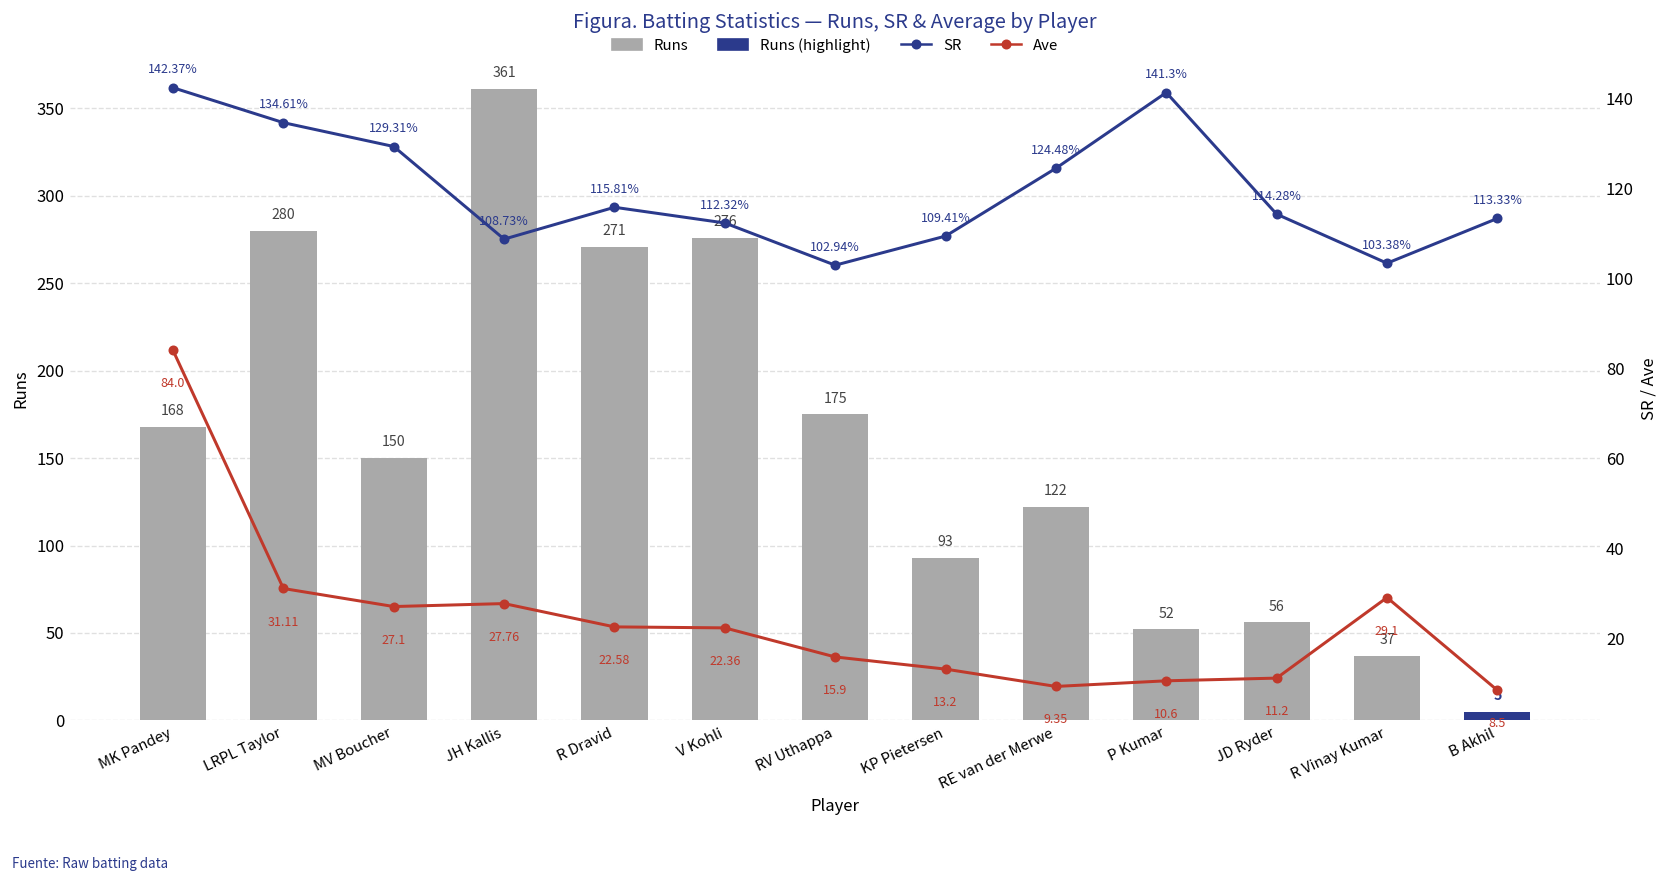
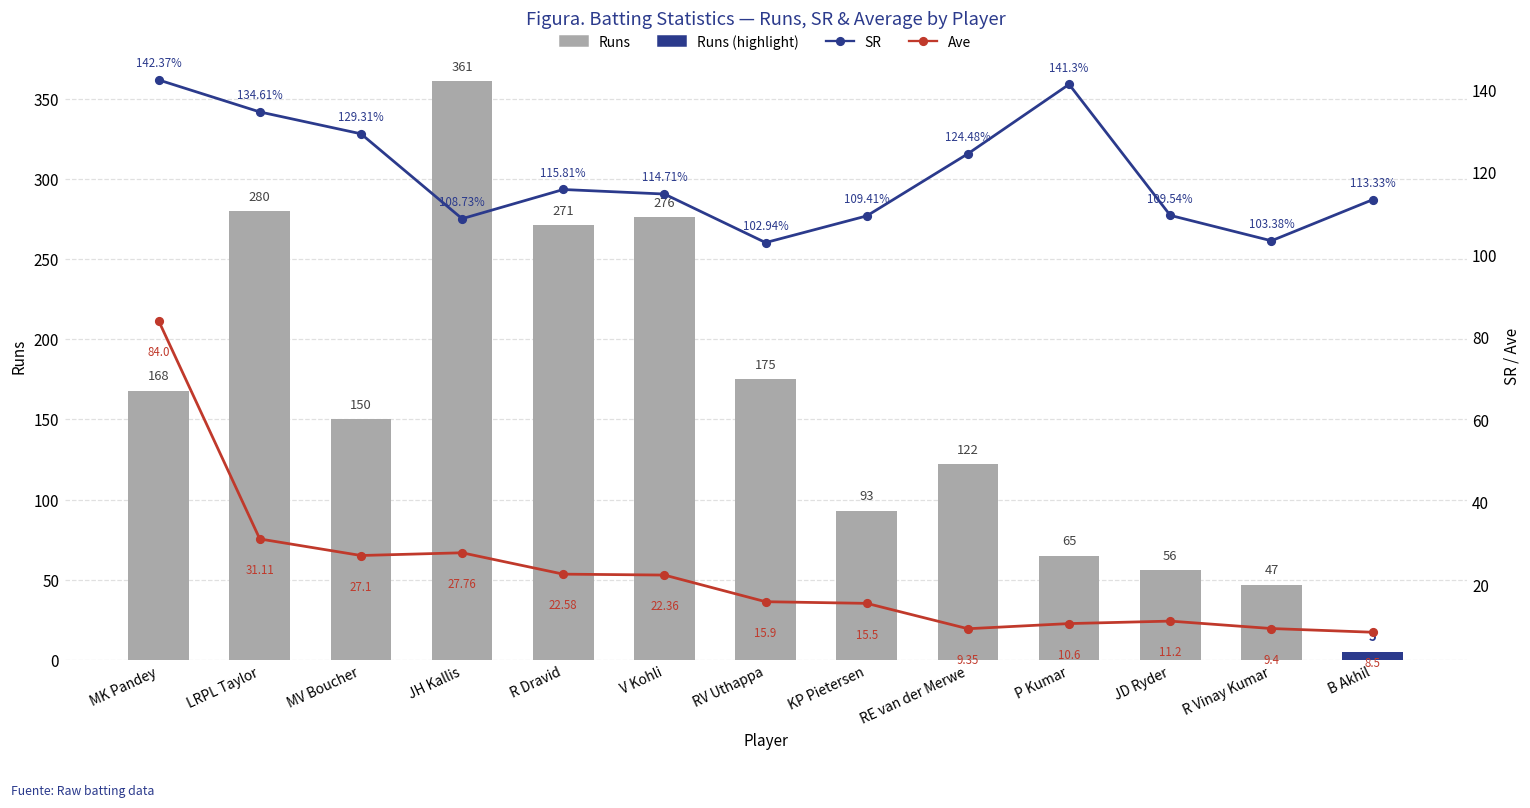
Runs, P Kumar: 52 -> 65
Runs, R Vinay Kumar: 37 -> 47
SR, V Kohli: 112.32% -> 114.71%
Ave, KP Pietersen: 13.2 -> 15.5
SR, JD Ryder: 114.28% -> 109.54%
Ave, R Vinay Kumar: 29.1 -> 9.4
